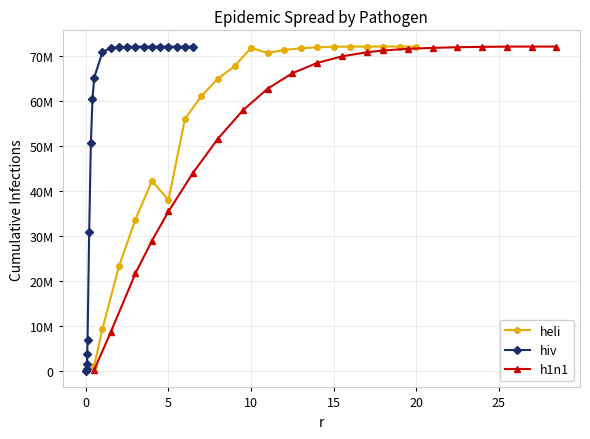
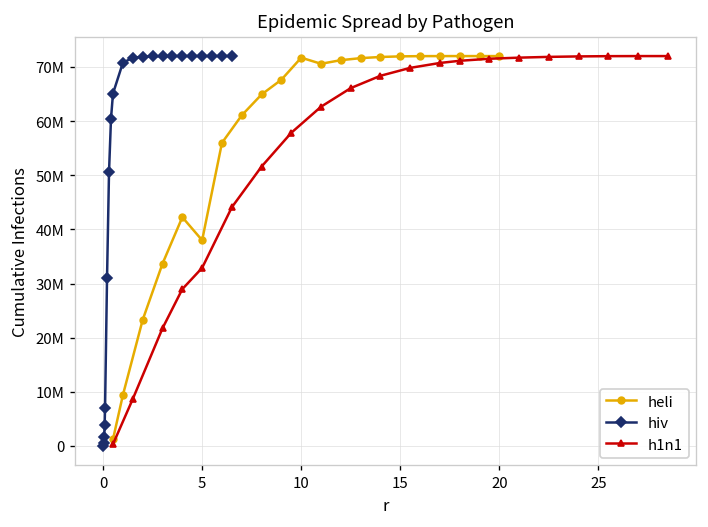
h1n1, 5: 35000000 -> 33000000
